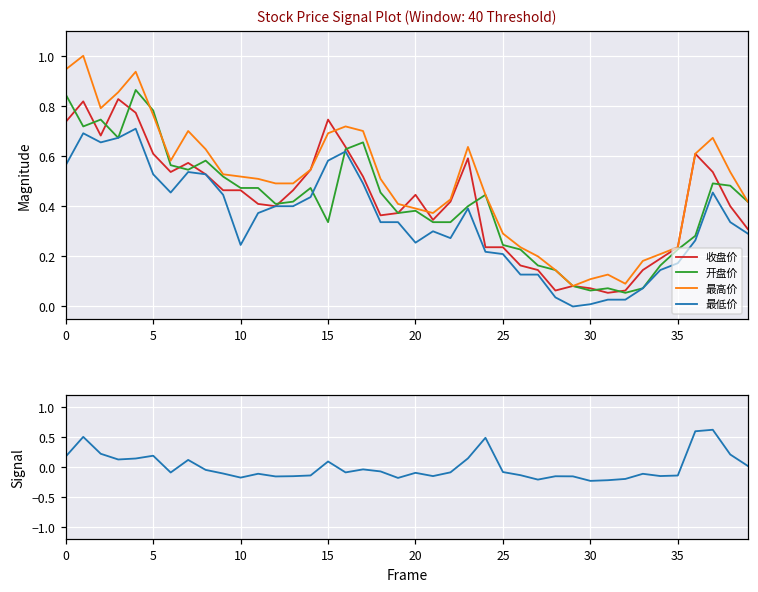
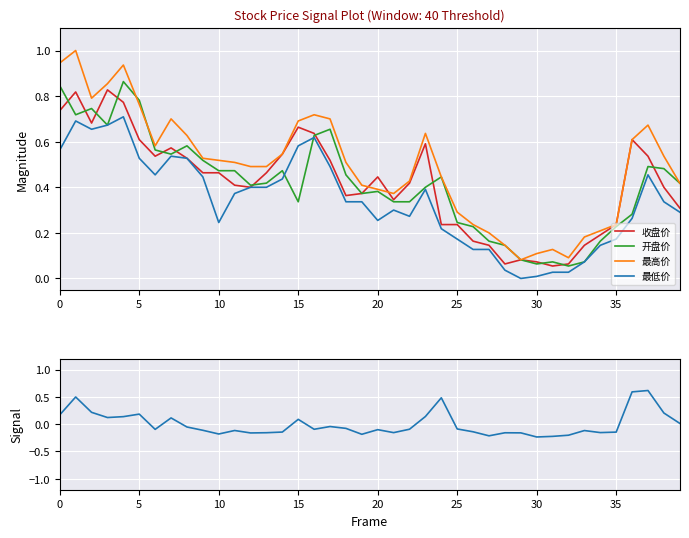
Stock Price Signal Plot (Window: 40 Threshold), 收盘价, 15: 0.75 -> 0.66
Stock Price Signal Plot (Window: 40 Threshold), 最低价, 25: 0.21 -> 0.17
